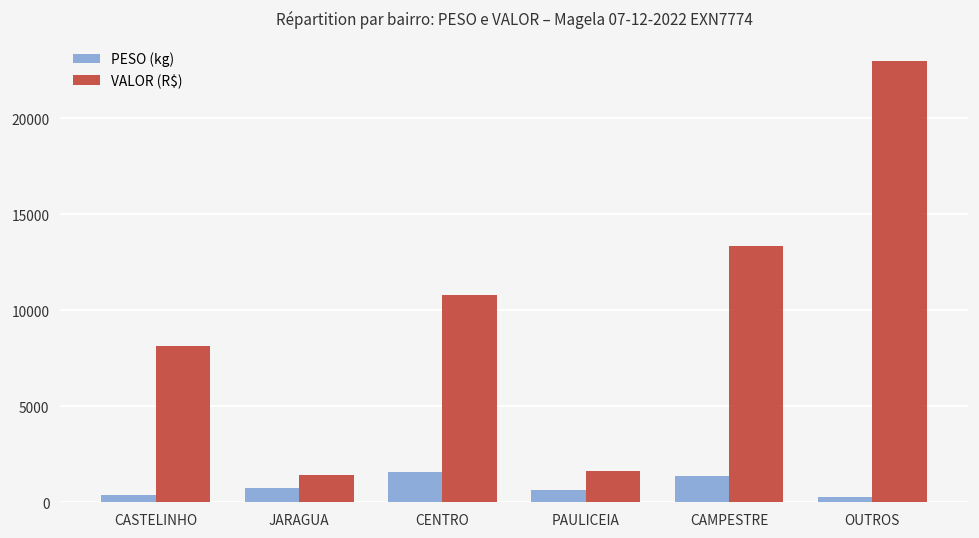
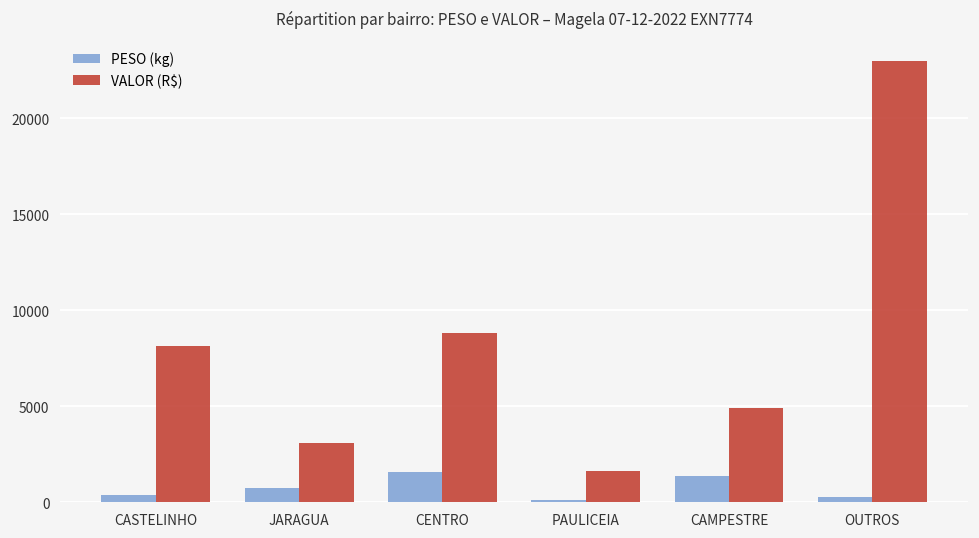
VALOR (R$), JARAGUA: 1400 -> 3100
VALOR (R$), CENTRO: 10800 -> 8800
PESO (kg), PAULICEIA: 600 -> 100
VALOR (R$), CAMPESTRE: 13300 -> 4900
